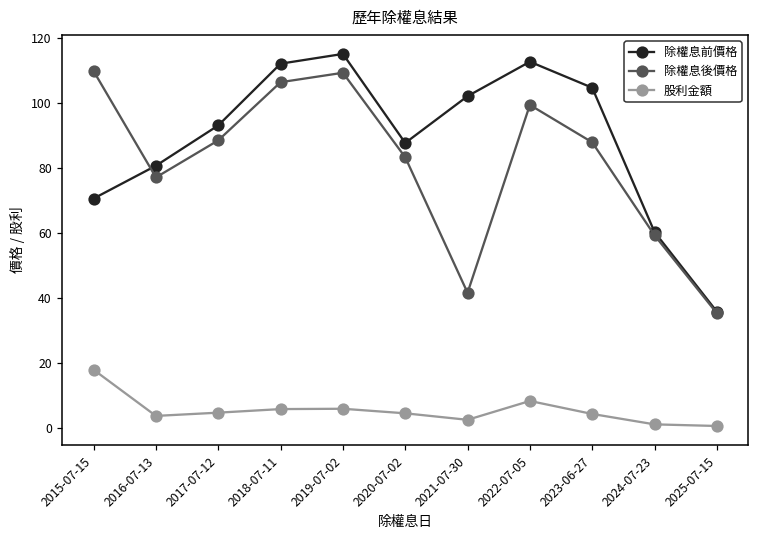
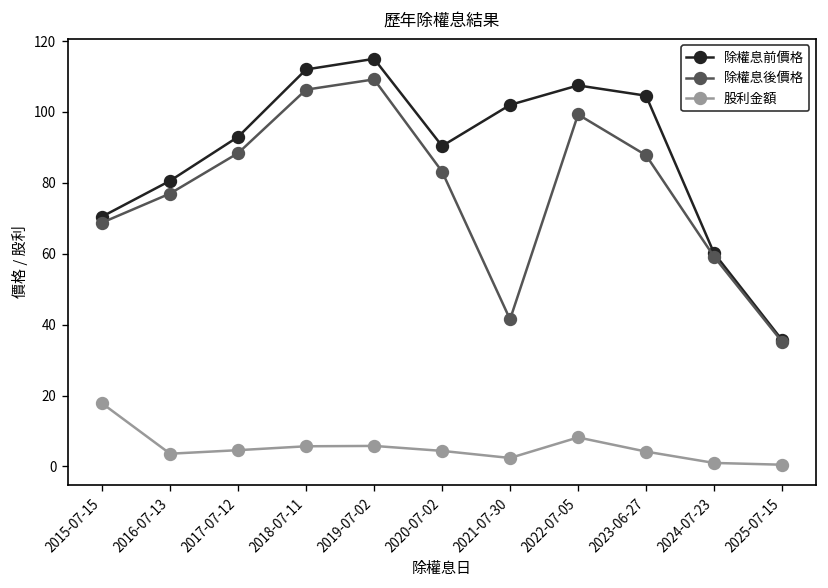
除權息後價格, 2015-07-15: 110 -> 69
除權息前價格, 2020-07-02: 88 -> 90
除權息前價格, 2022-07-05: 113 -> 108
